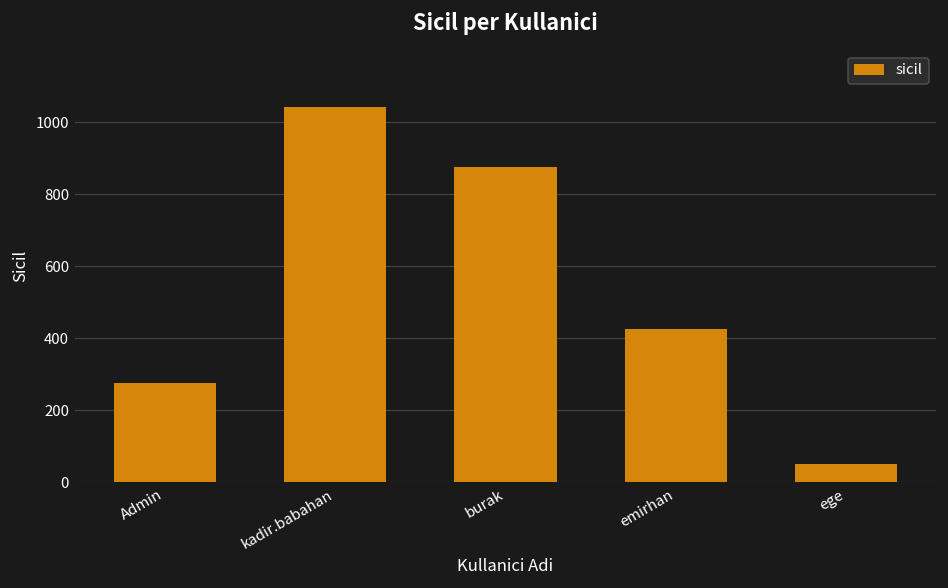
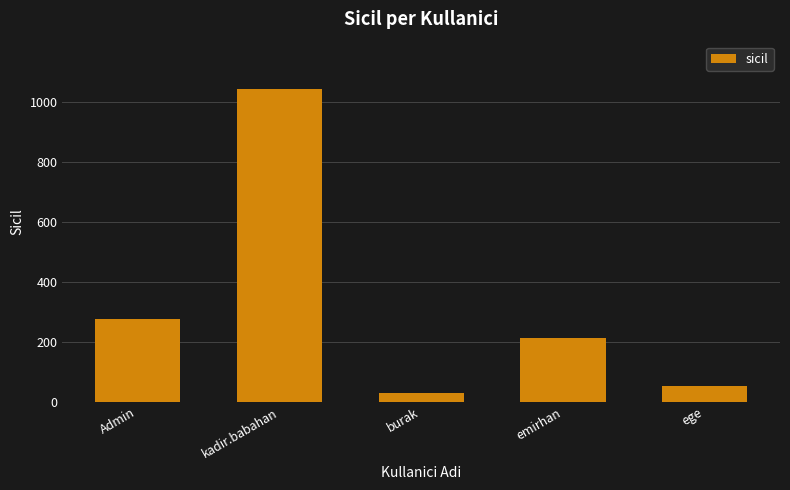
burak: 880 -> 30
emirhan: 430 -> 210
